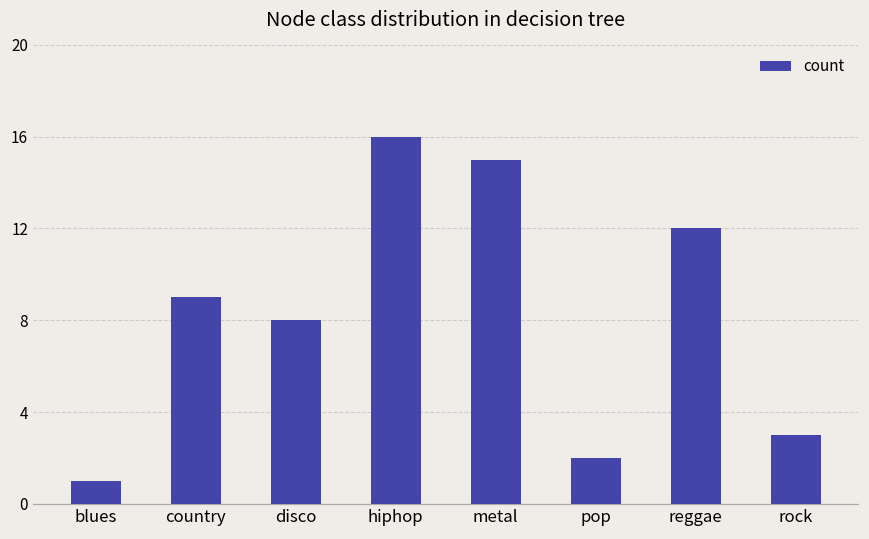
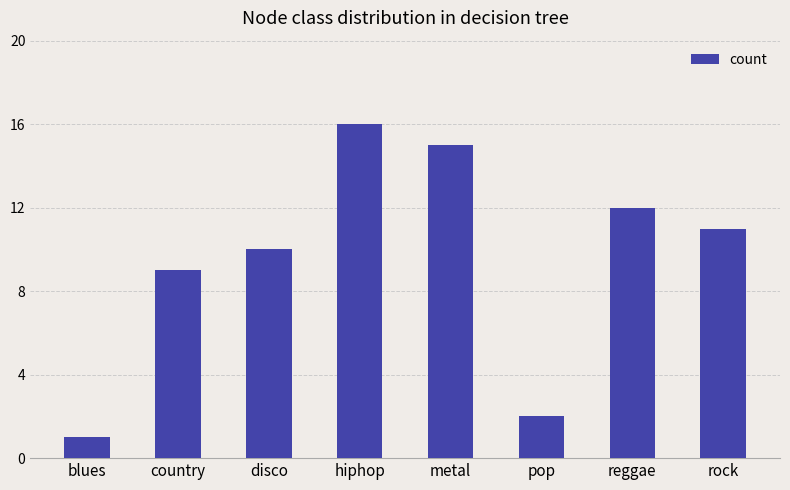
disco: 8 -> 10
rock: 3 -> 11
